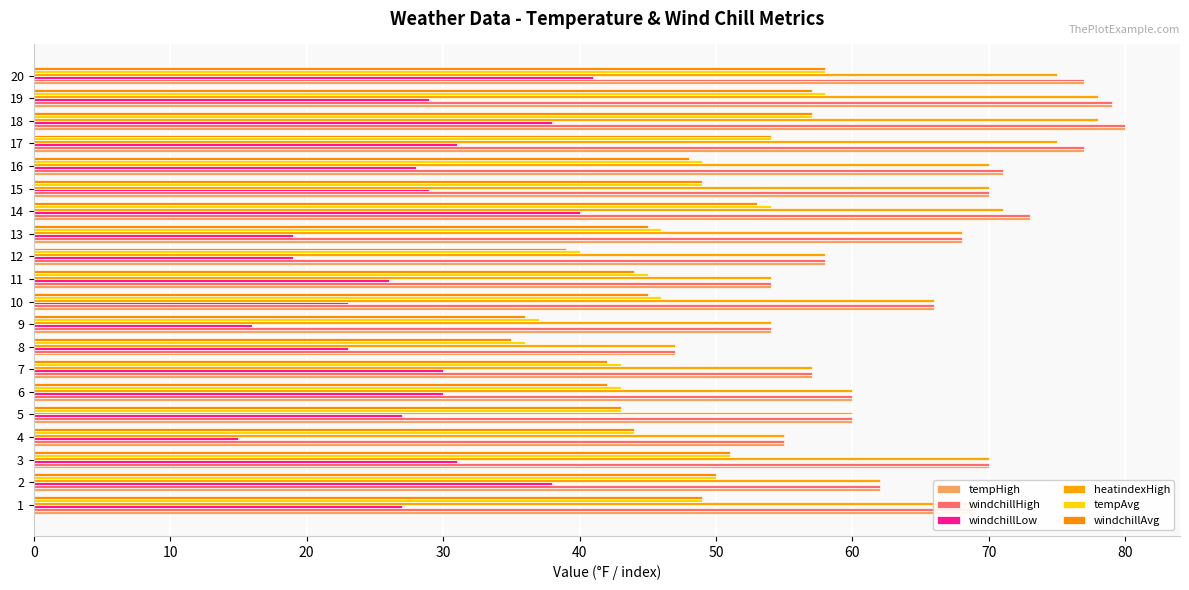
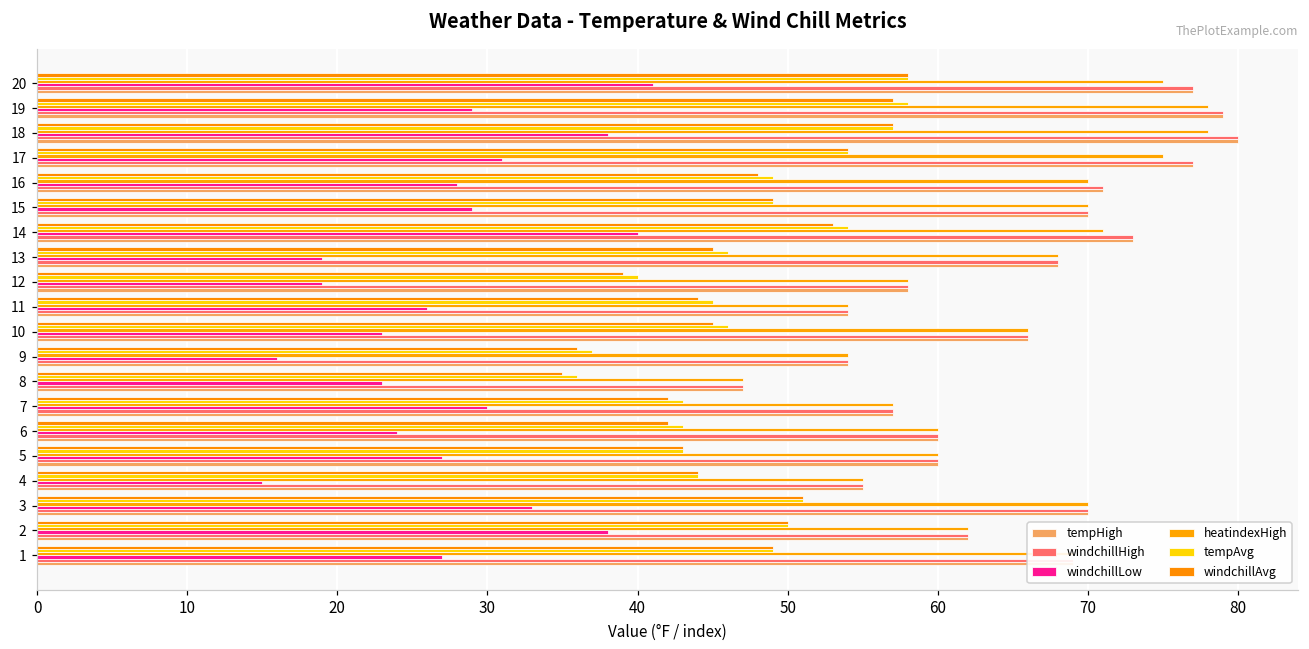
windchillLow, 6: 30 -> 24
windchillLow, 3: 31 -> 33
